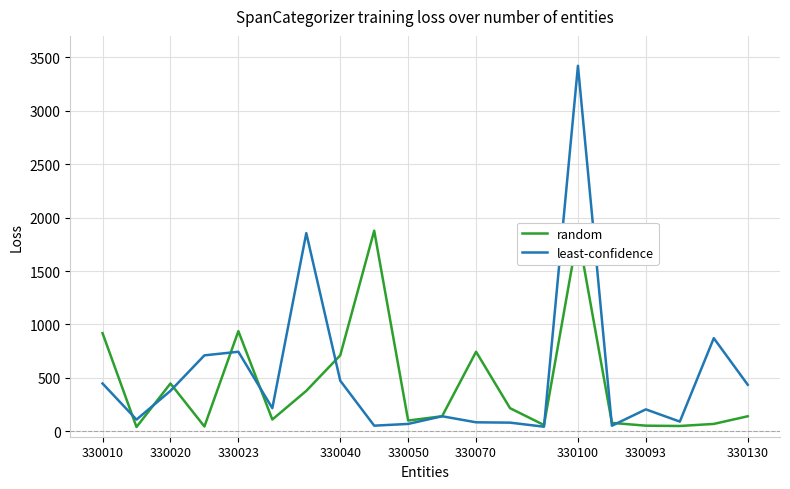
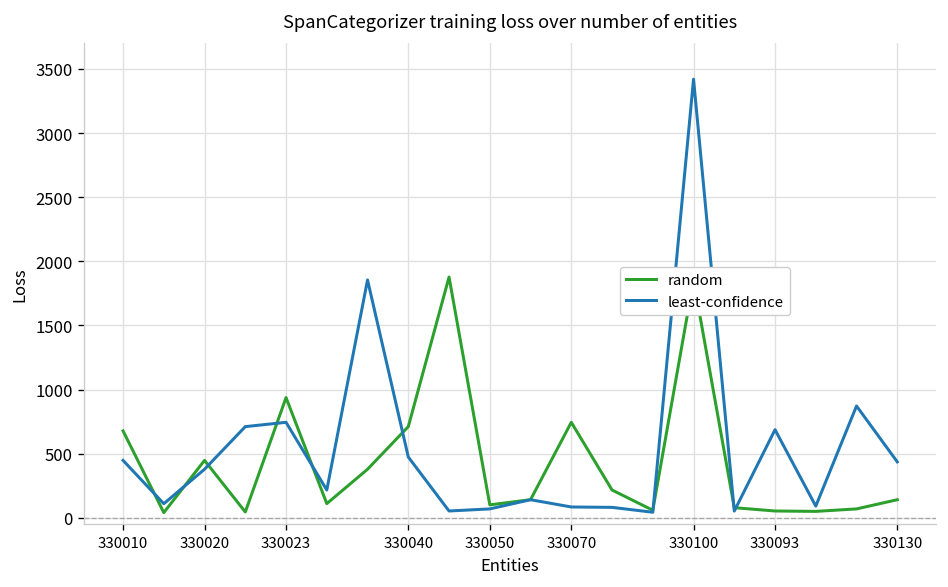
random, 330010: 920 -> 680
least-confidence, 330093: 210 -> 690
